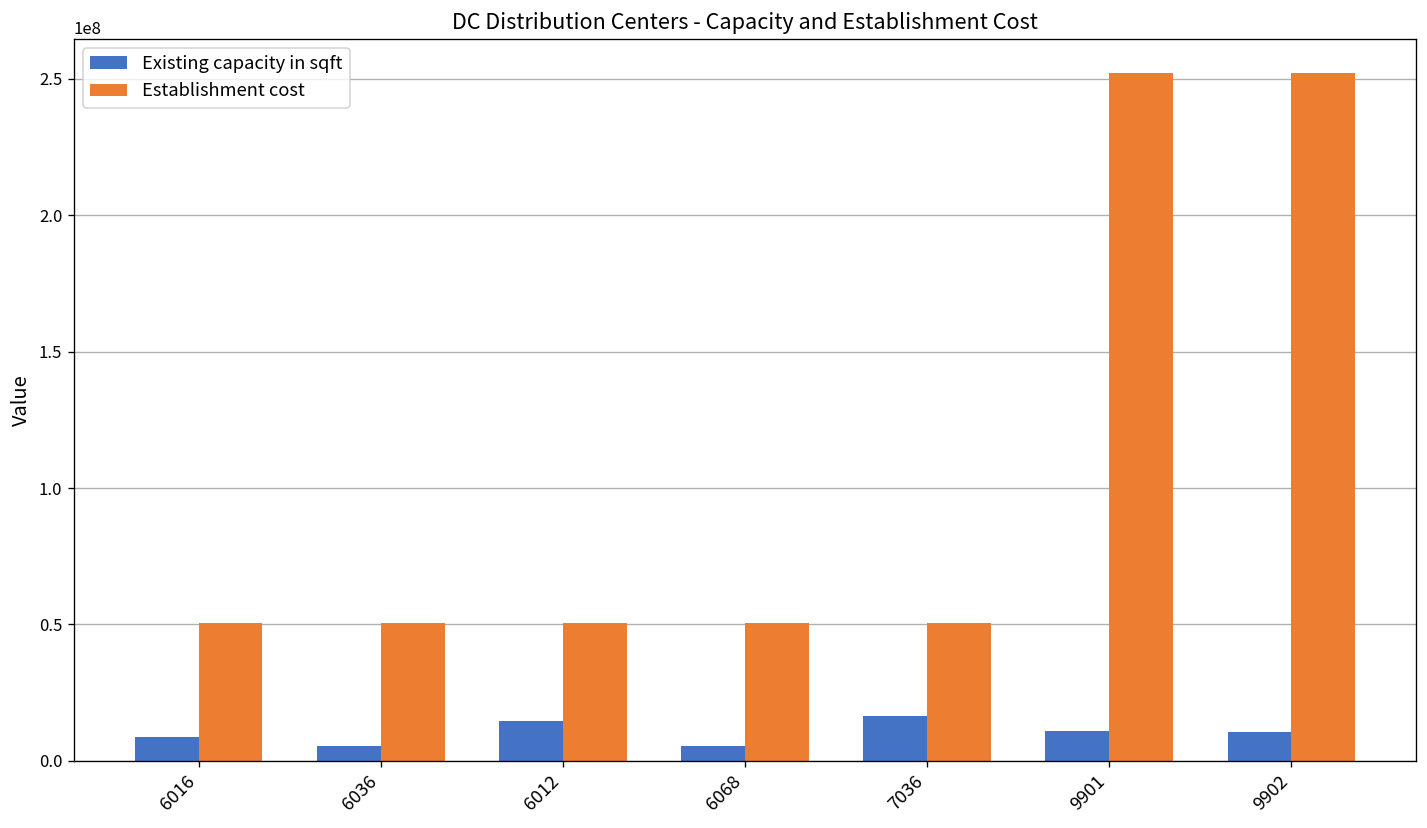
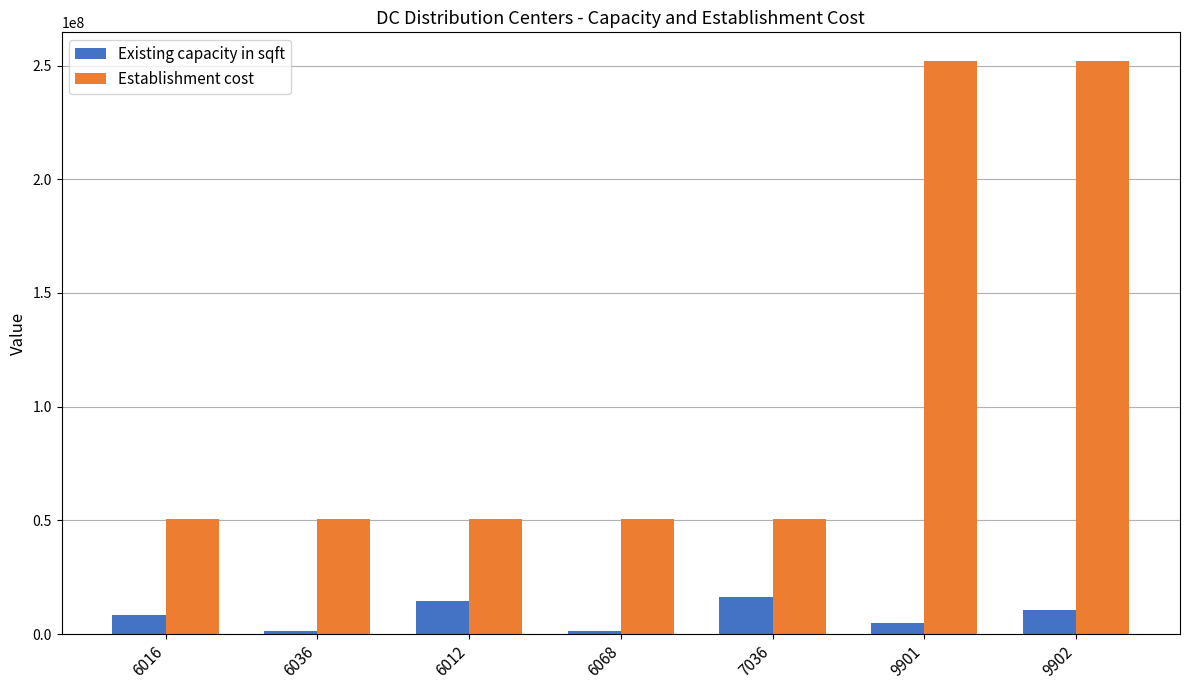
Existing capacity in sqft, 6036: 5000000 -> 1000000
Existing capacity in sqft, 6068: 5000000 -> 1000000
Existing capacity in sqft, 9901: 11000000 -> 5000000
